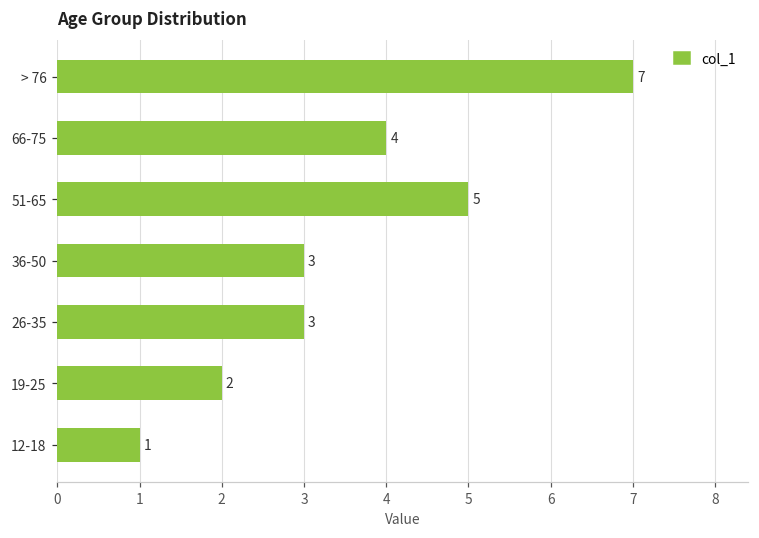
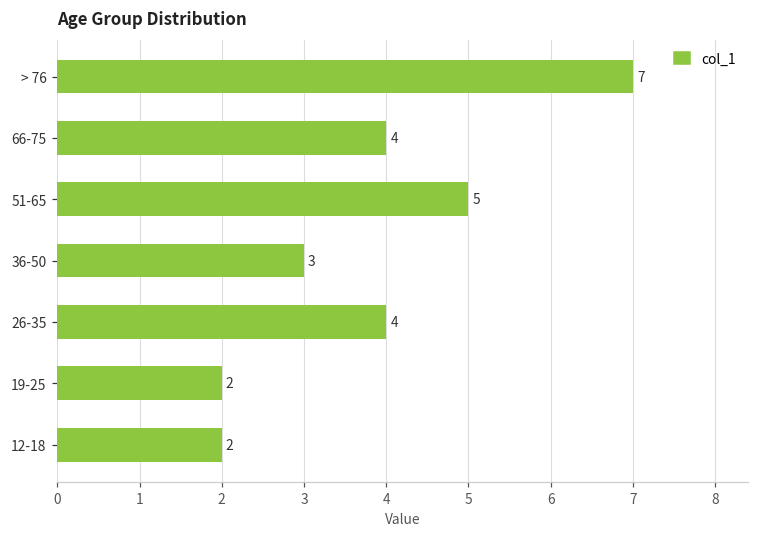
26-35: 3 -> 4
12-18: 1 -> 2
